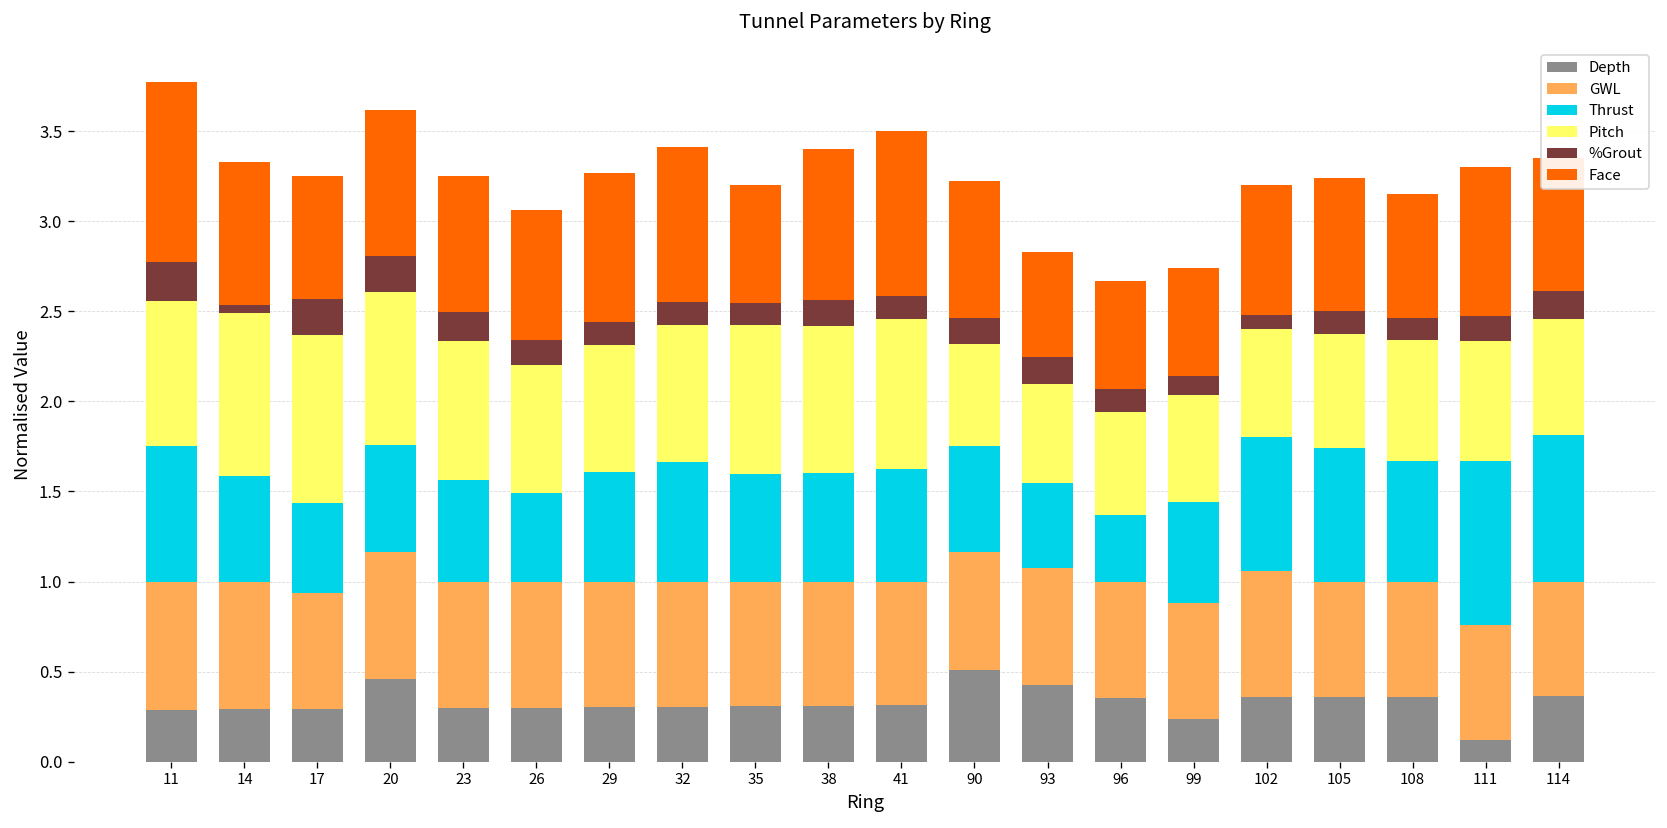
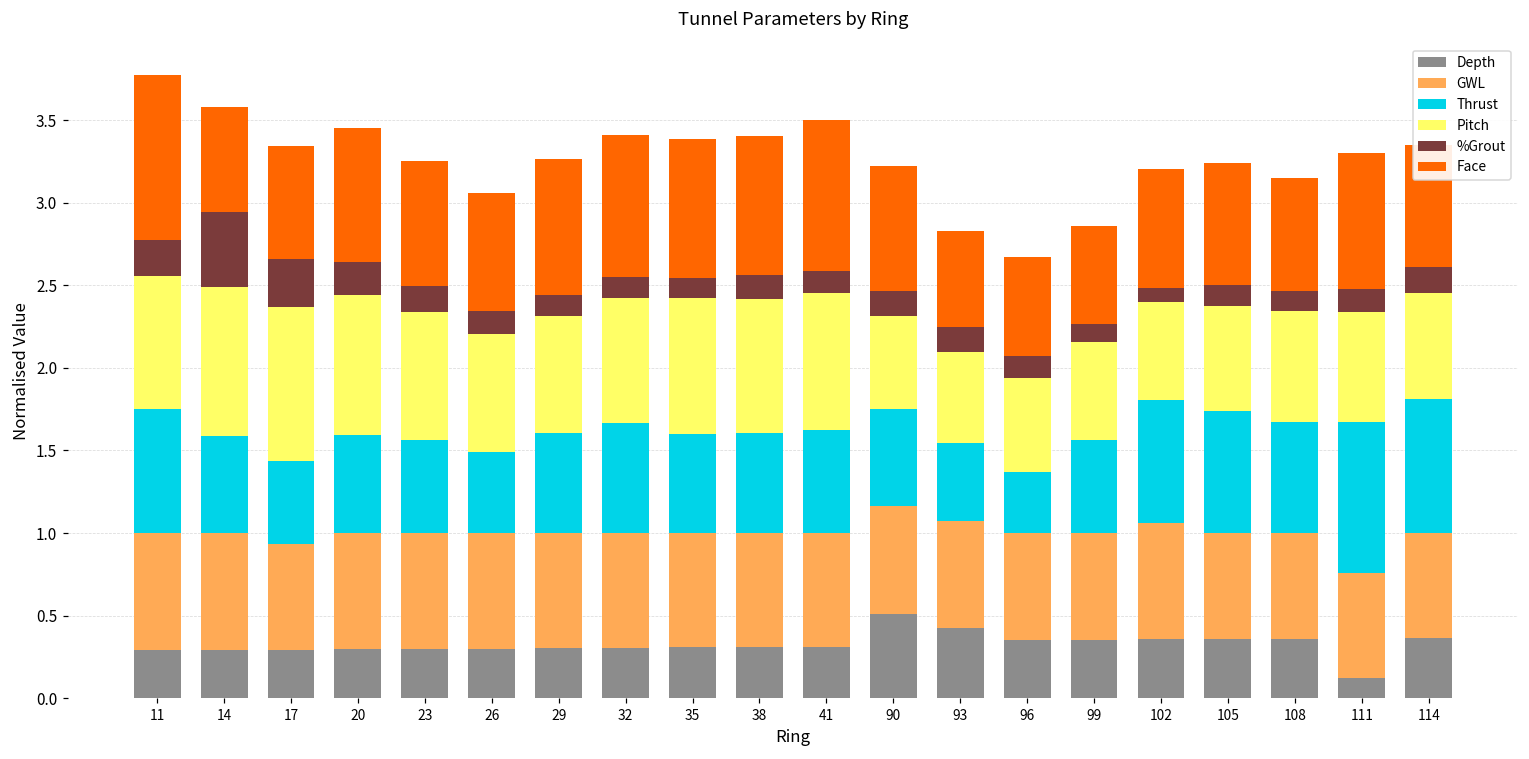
%Grout, 14: 0.05 -> 0.46
Face, 14: 0.79 -> 0.63
%Grout, 17: 0.20 -> 0.29
Depth, 20: 0.46 -> 0.30
Face, 35: 0.65 -> 0.84
Depth, 99: 0.23 -> 0.35
